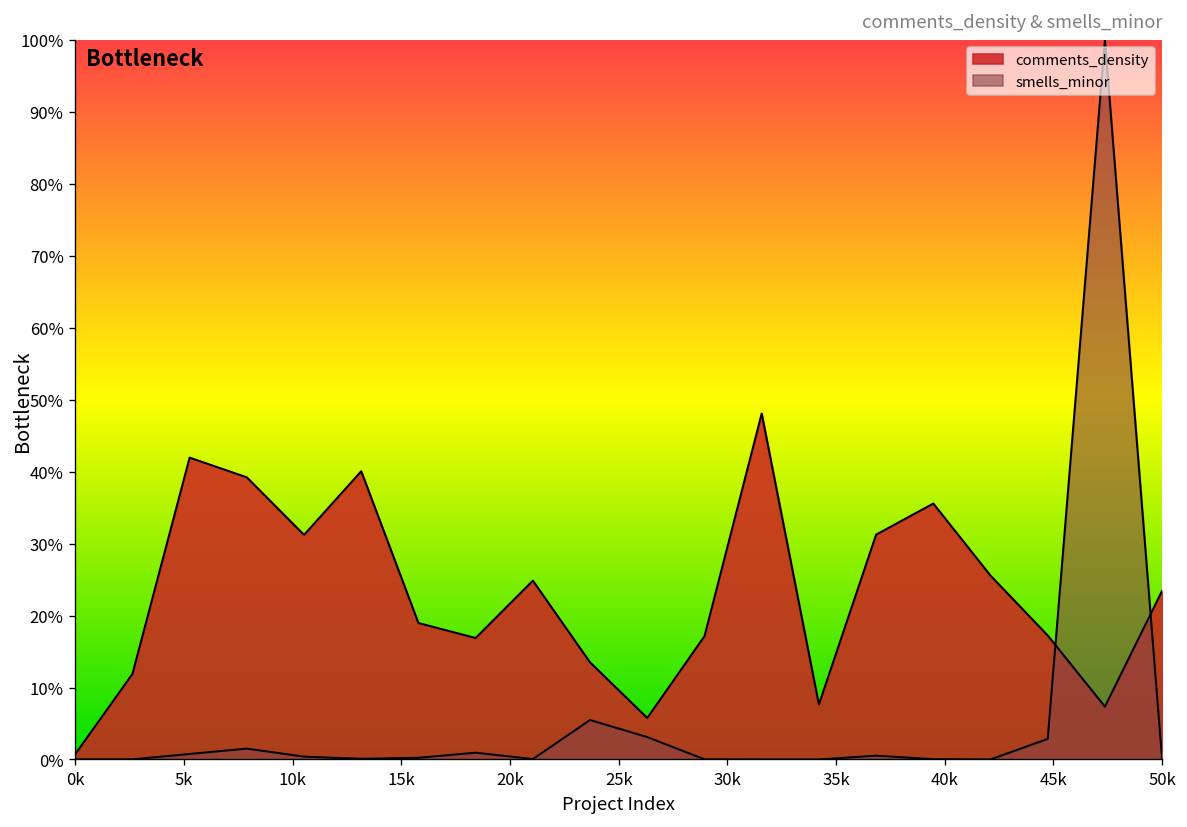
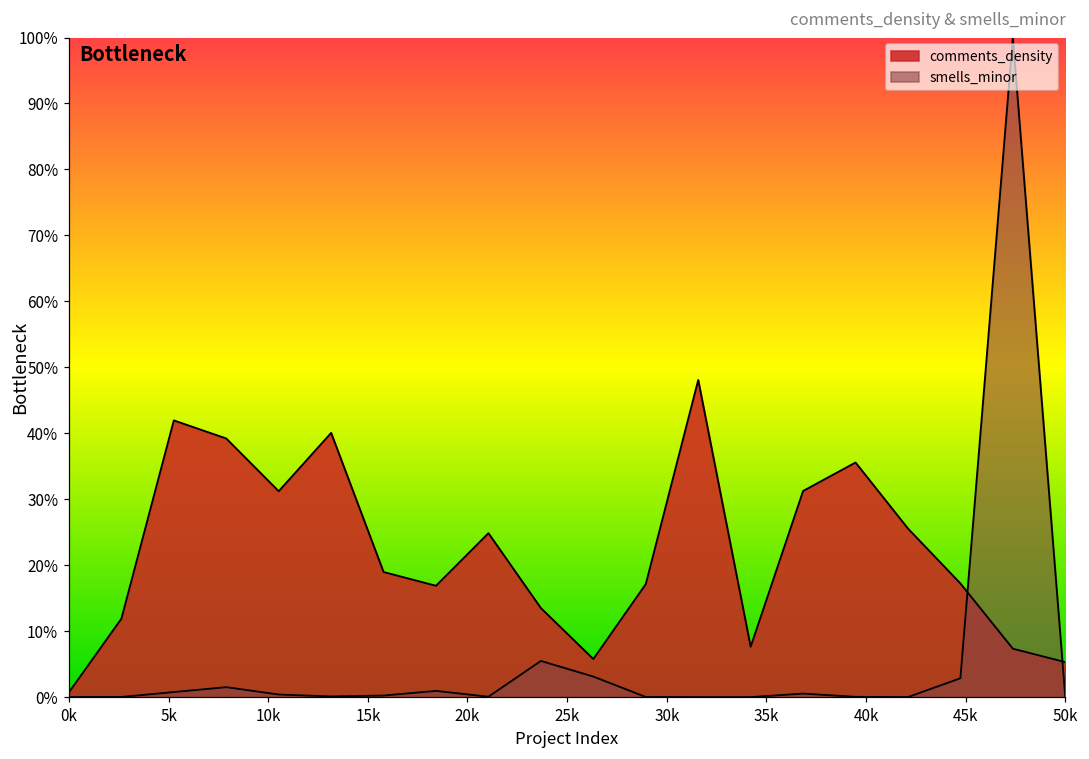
comments_density, 50k: 23% -> 5%
